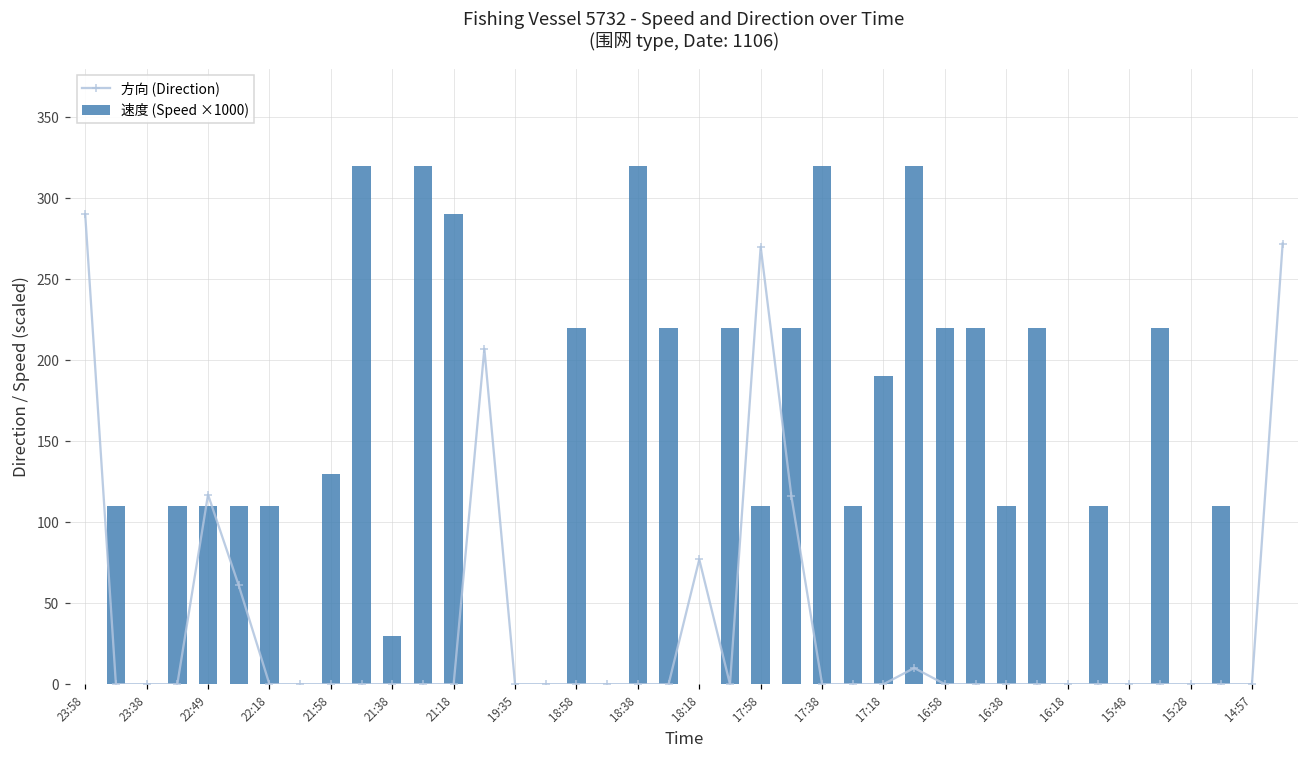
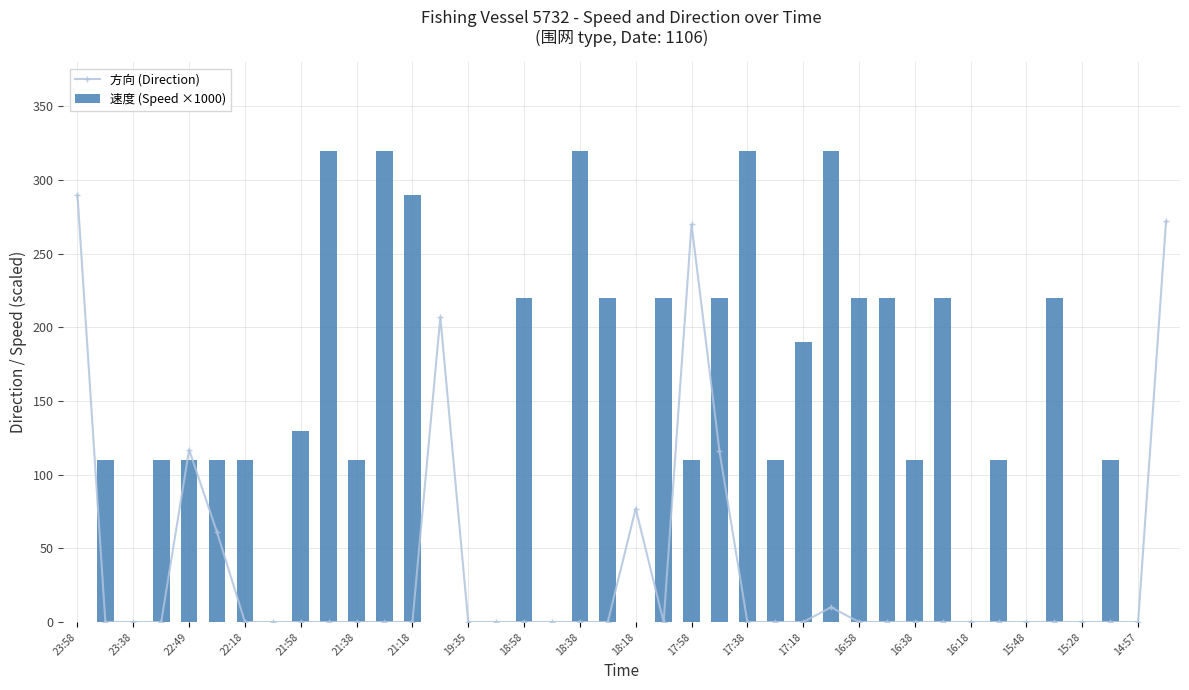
速度 (Speed ×1000), 21:38: 30 -> 110
